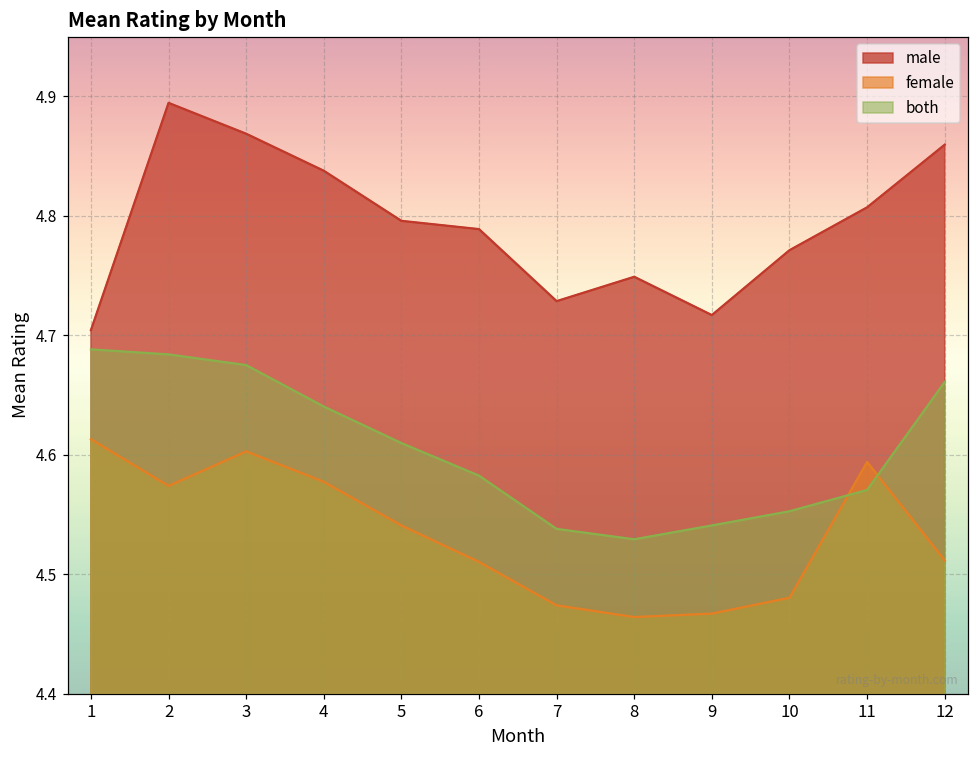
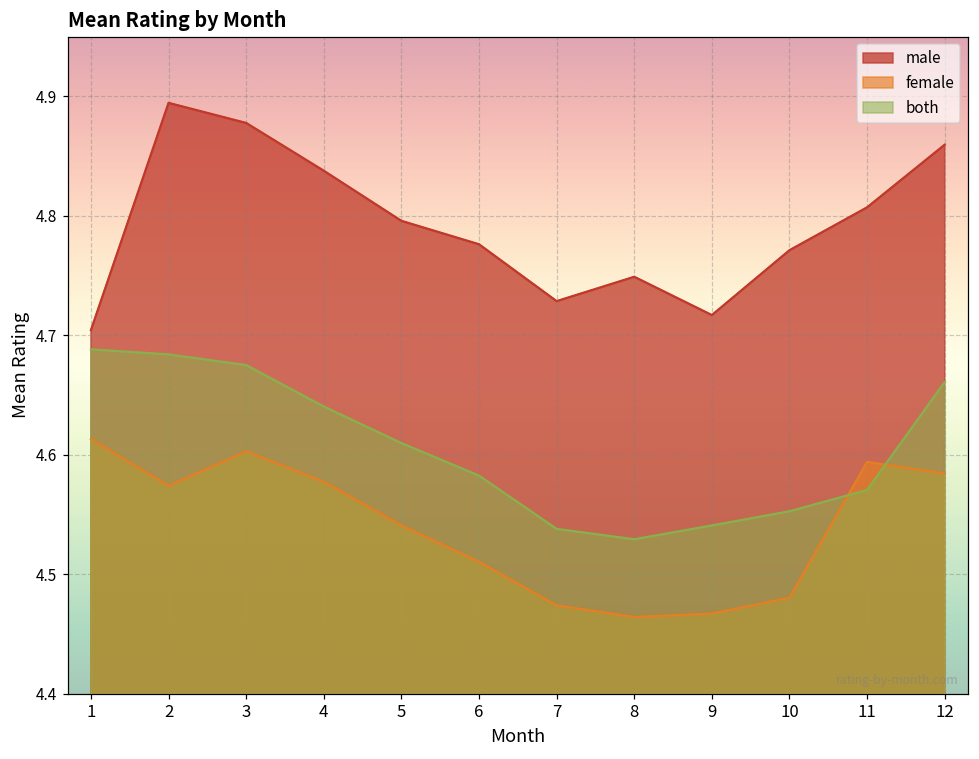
male, 3: 4.869 -> 4.878
male, 6: 4.789 -> 4.776
female, 12: 4.512 -> 4.584
